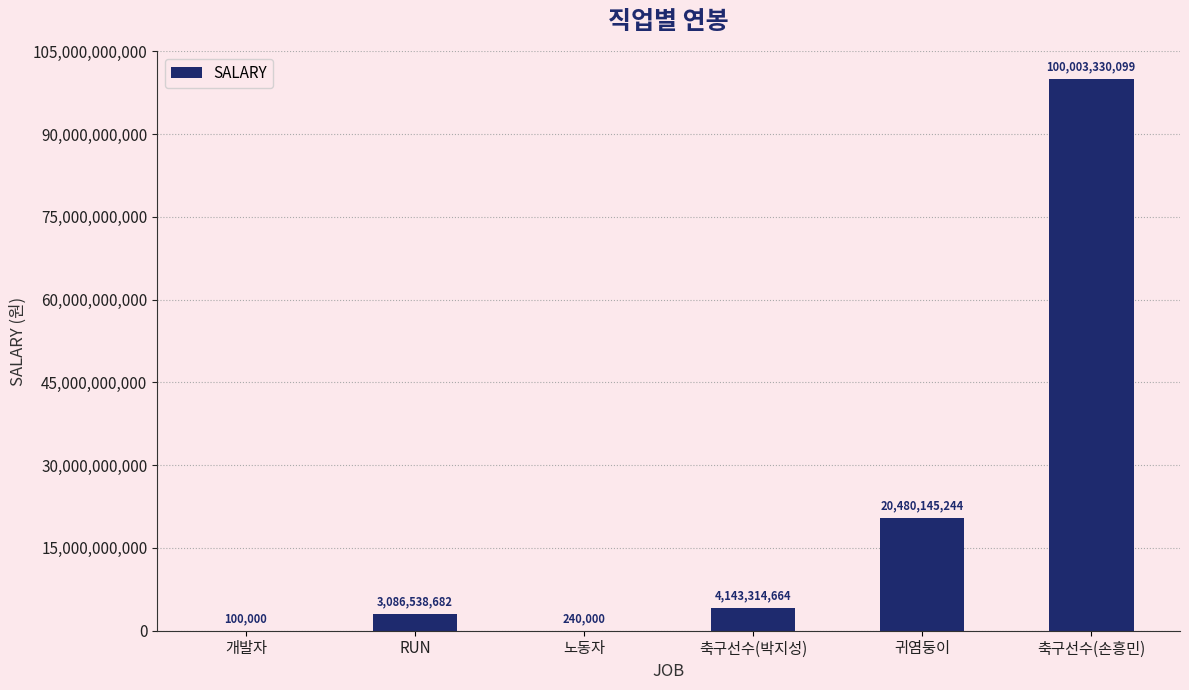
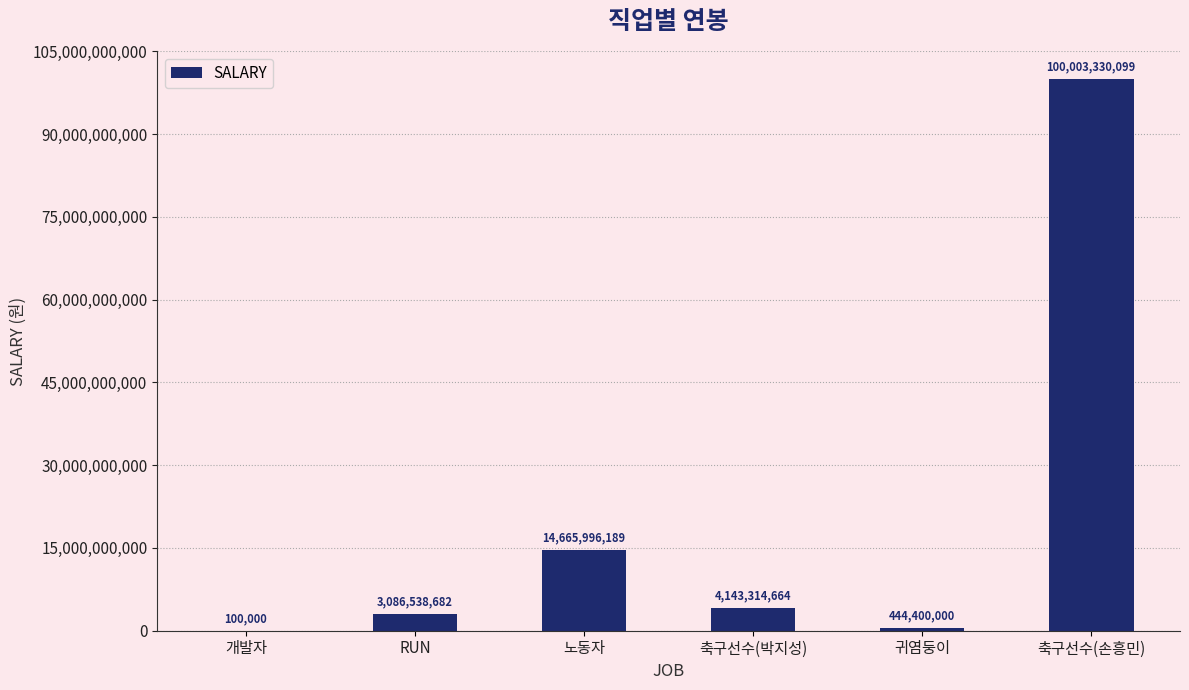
노동자: 240,000 -> 14,665,996,189
귀염둥이: 20,480,145,244 -> 444,400,000
